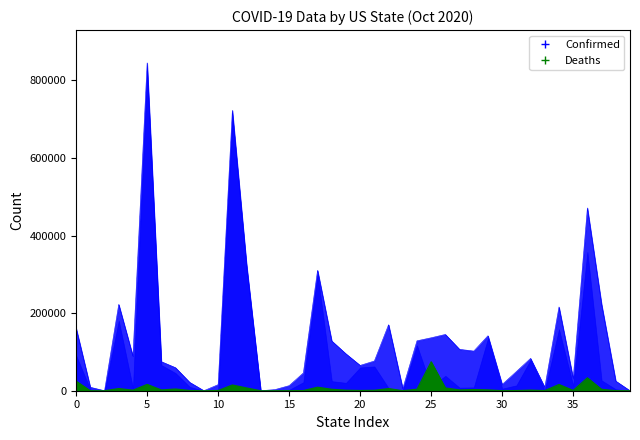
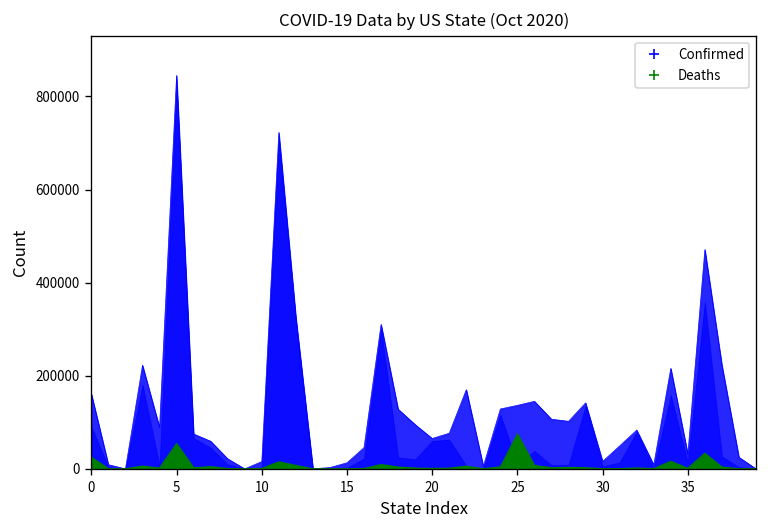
Deaths, 5: 20000 -> 50000
